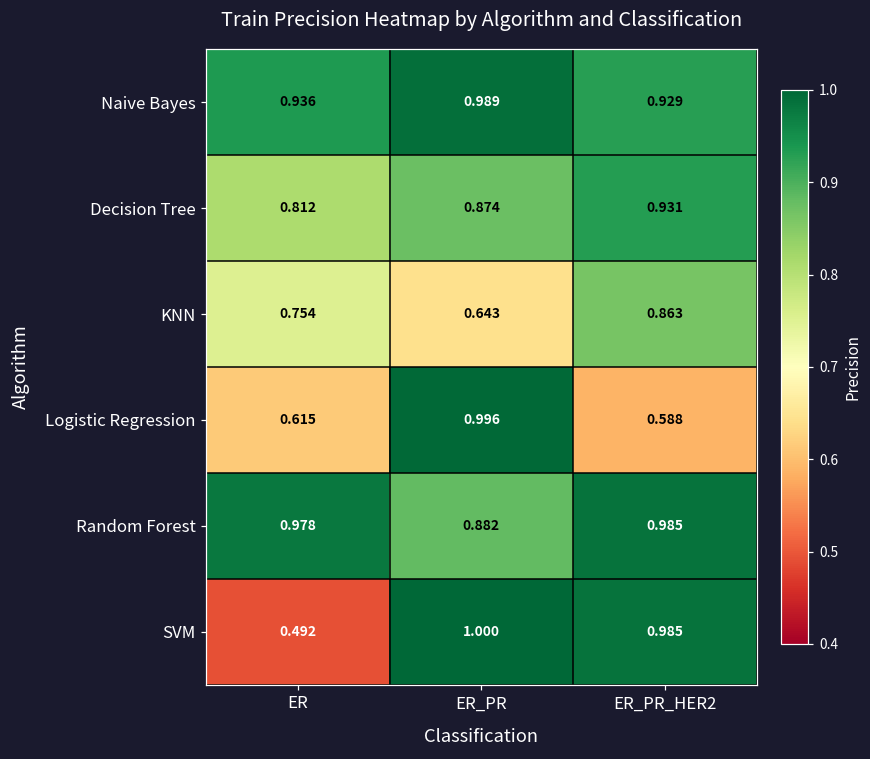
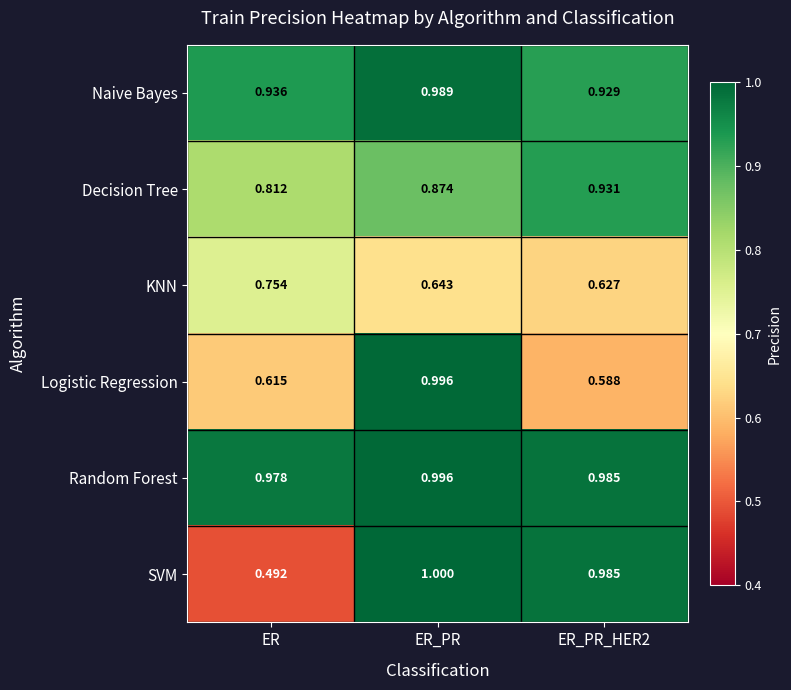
KNN, ER_PR_HER2: 0.863 -> 0.627
Random Forest, ER_PR: 0.882 -> 0.996
